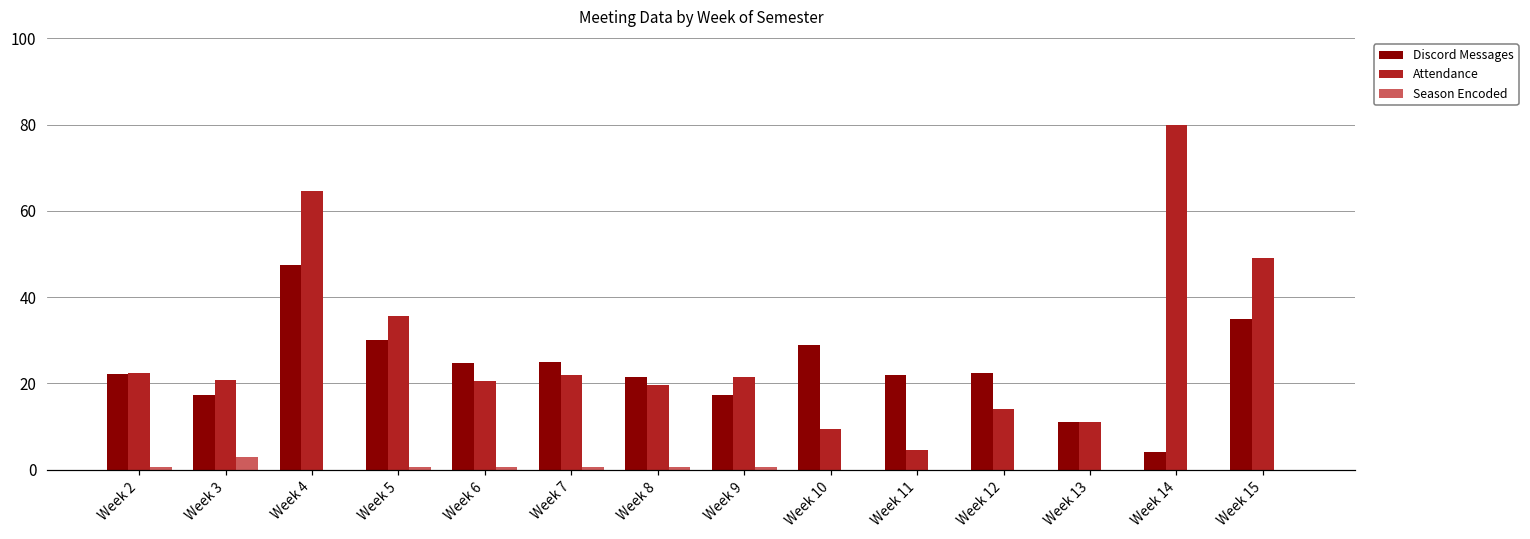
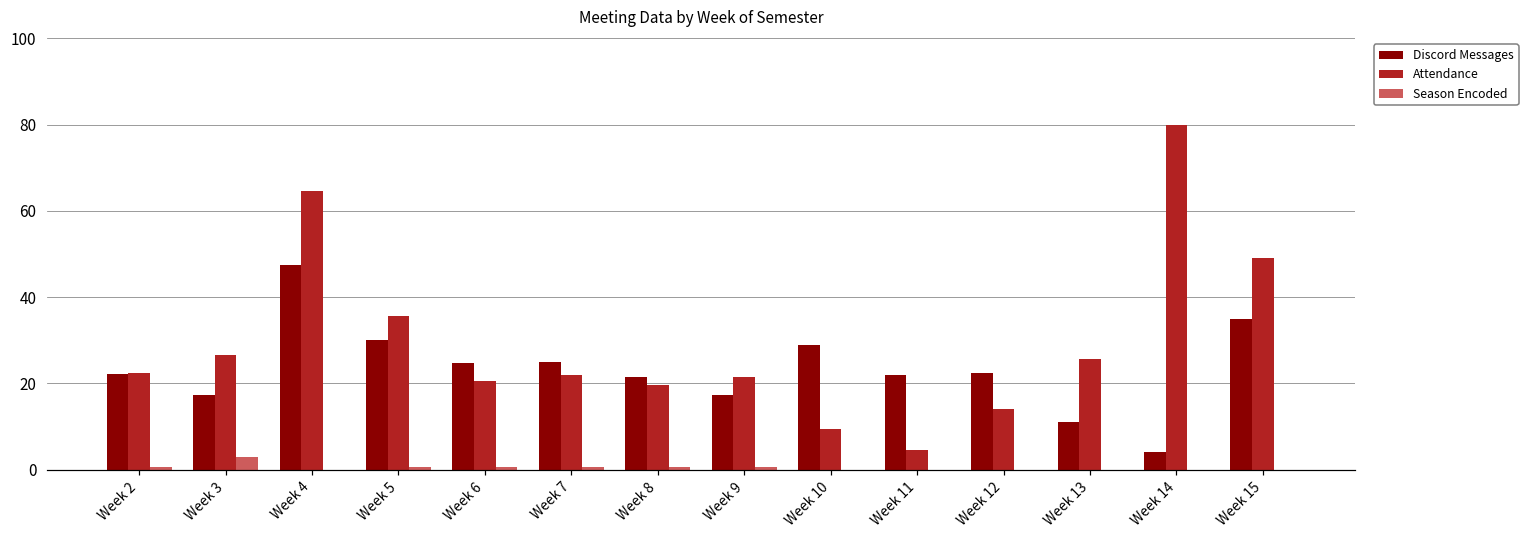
Attendance, Week 3: 21 -> 27
Attendance, Week 13: 11 -> 26
